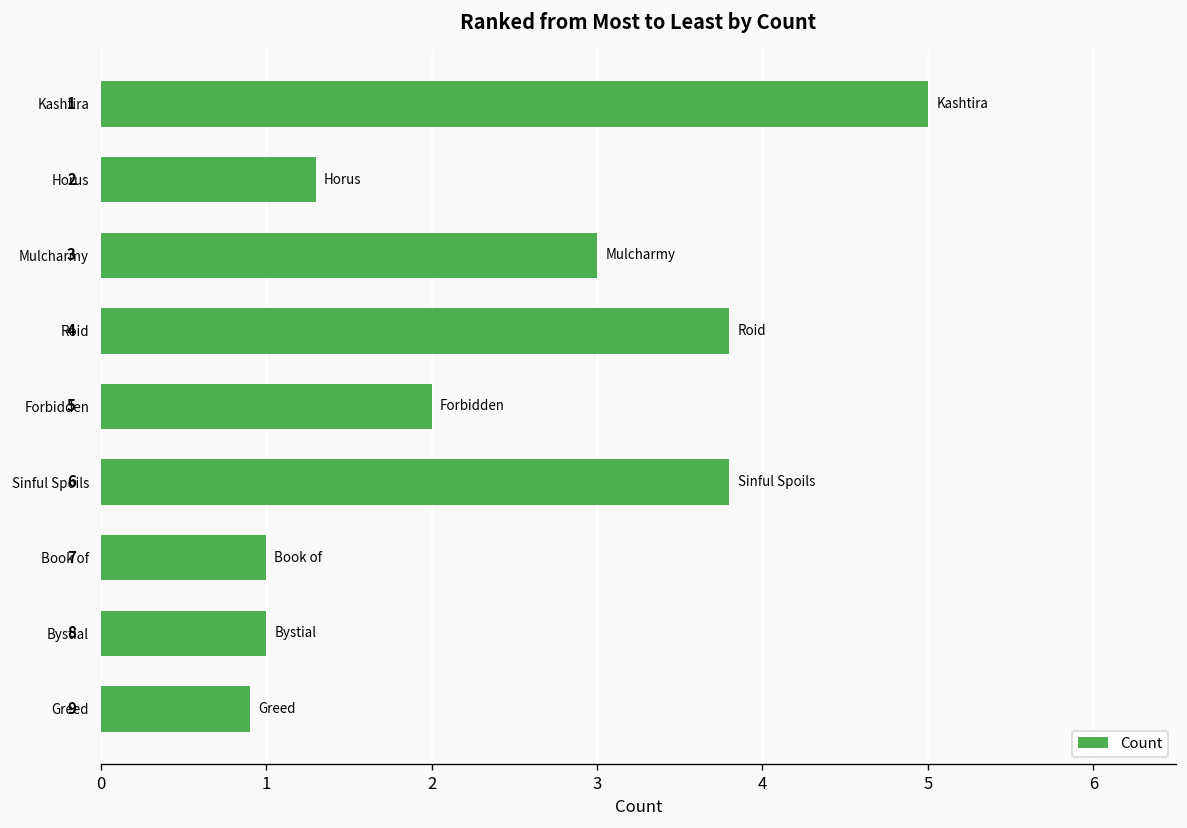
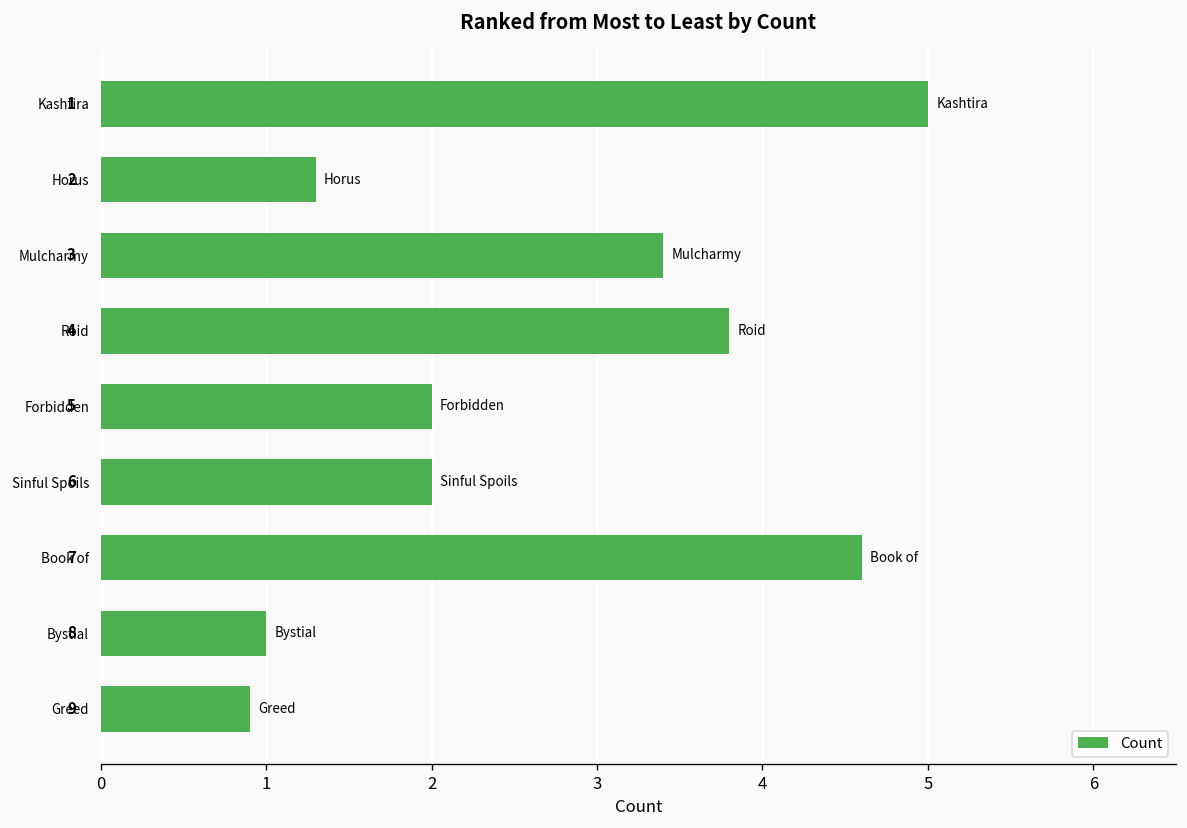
Mulcharmy: 3.0 -> 3.4
Sinful Spoils: 3.8 -> 2.0
Book of: 1.0 -> 4.6
